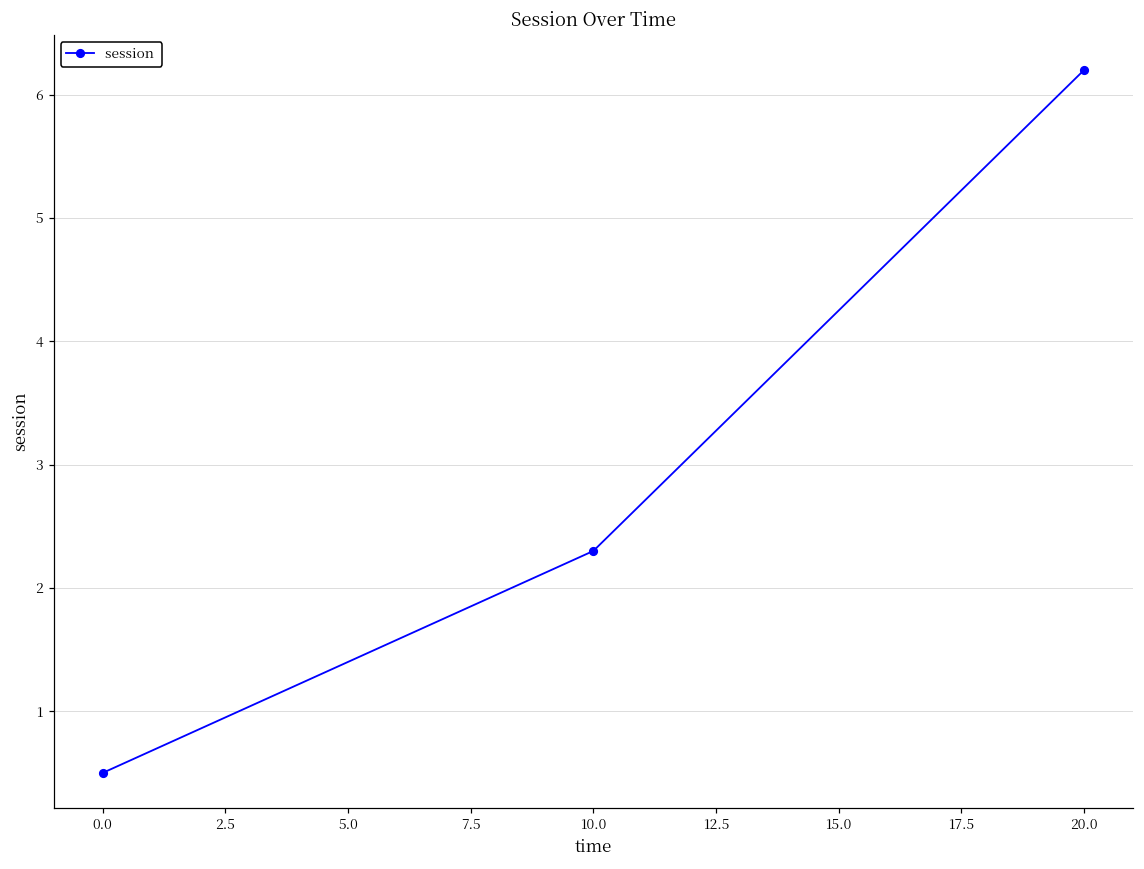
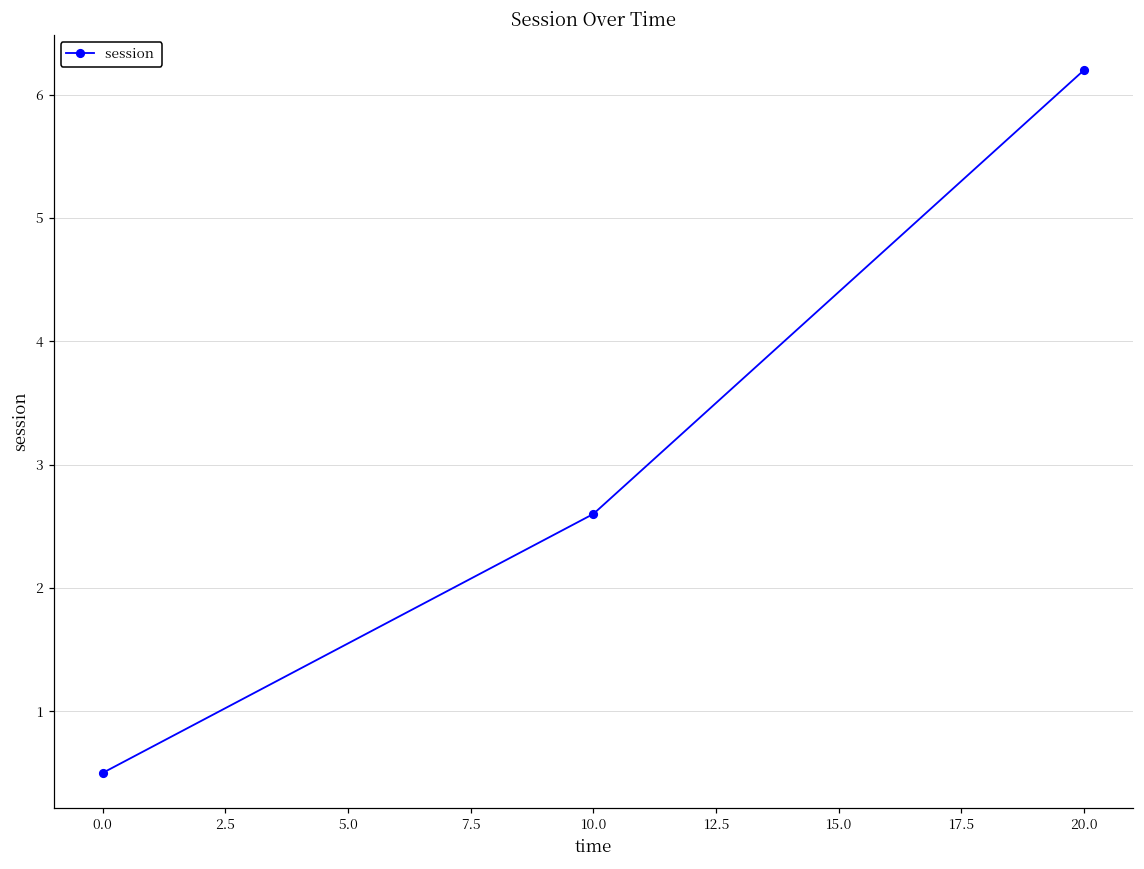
10.0: 2.3 -> 2.6
